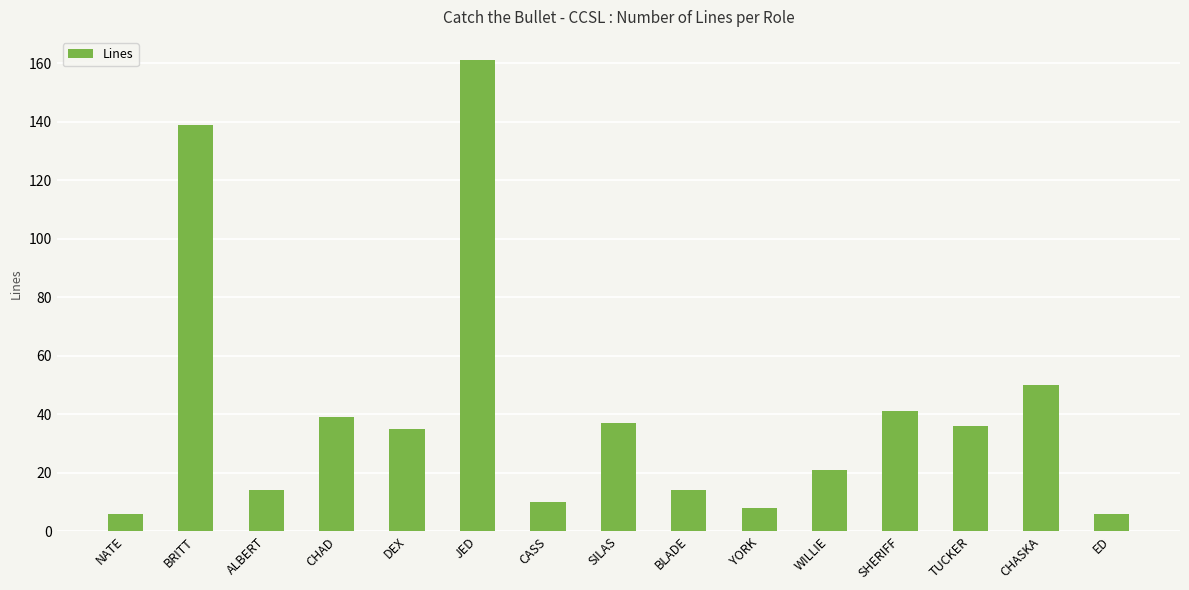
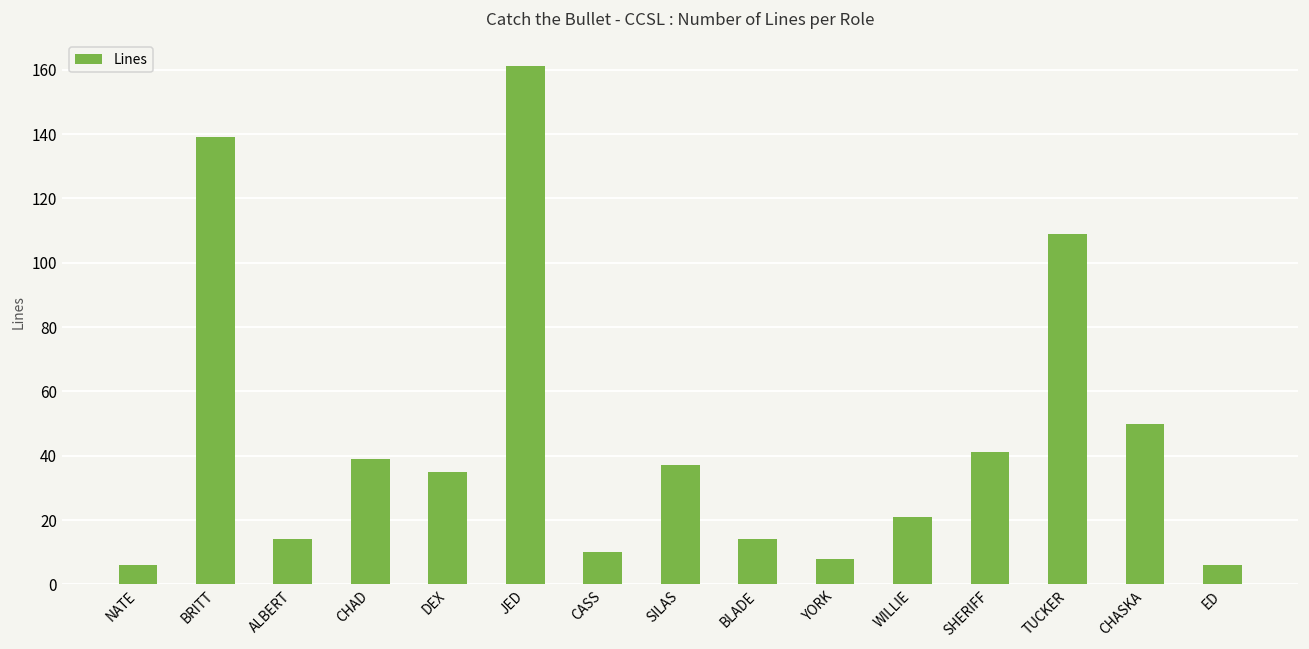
TUCKER: 36 -> 109
